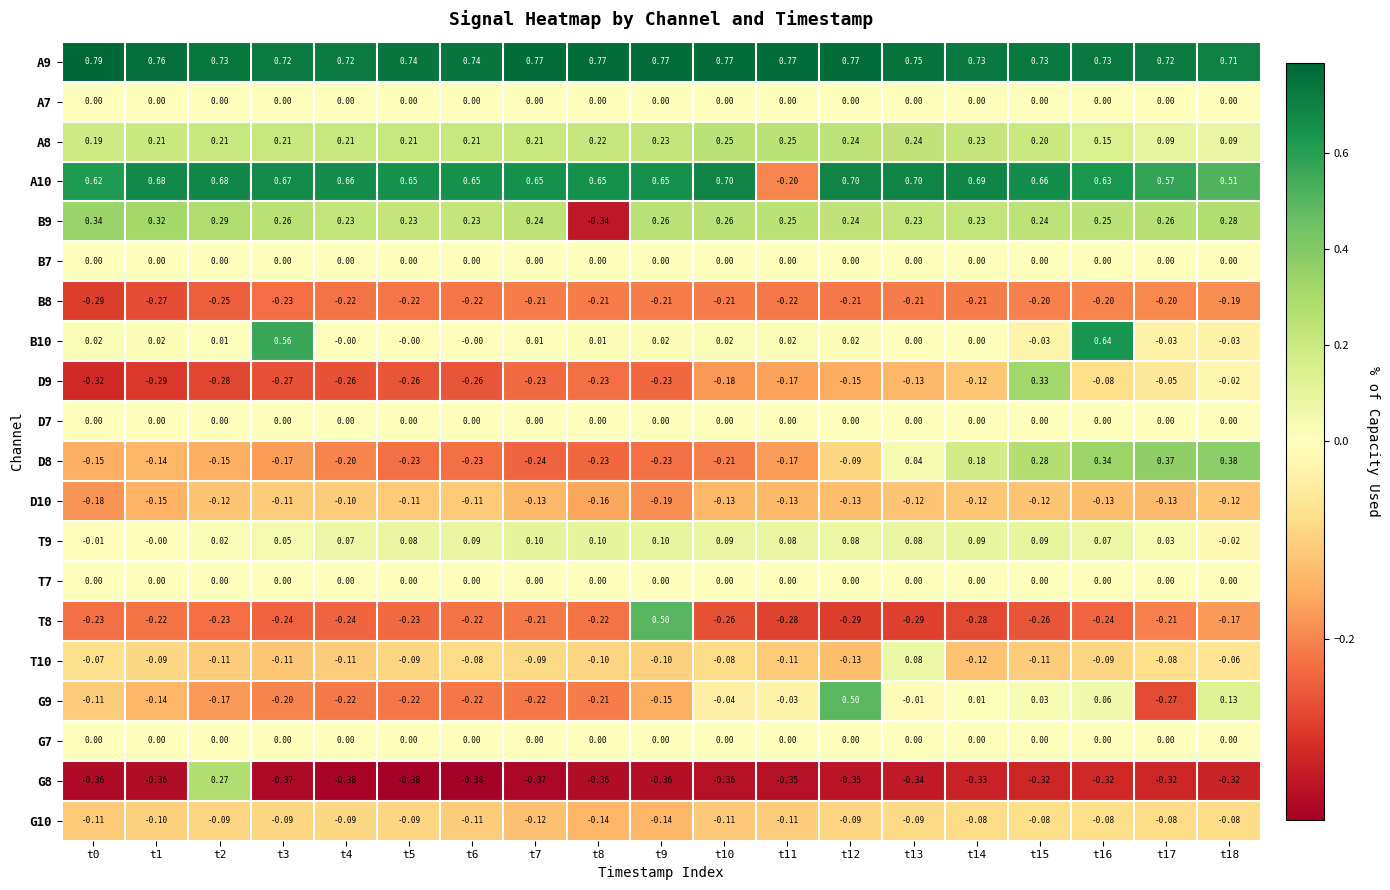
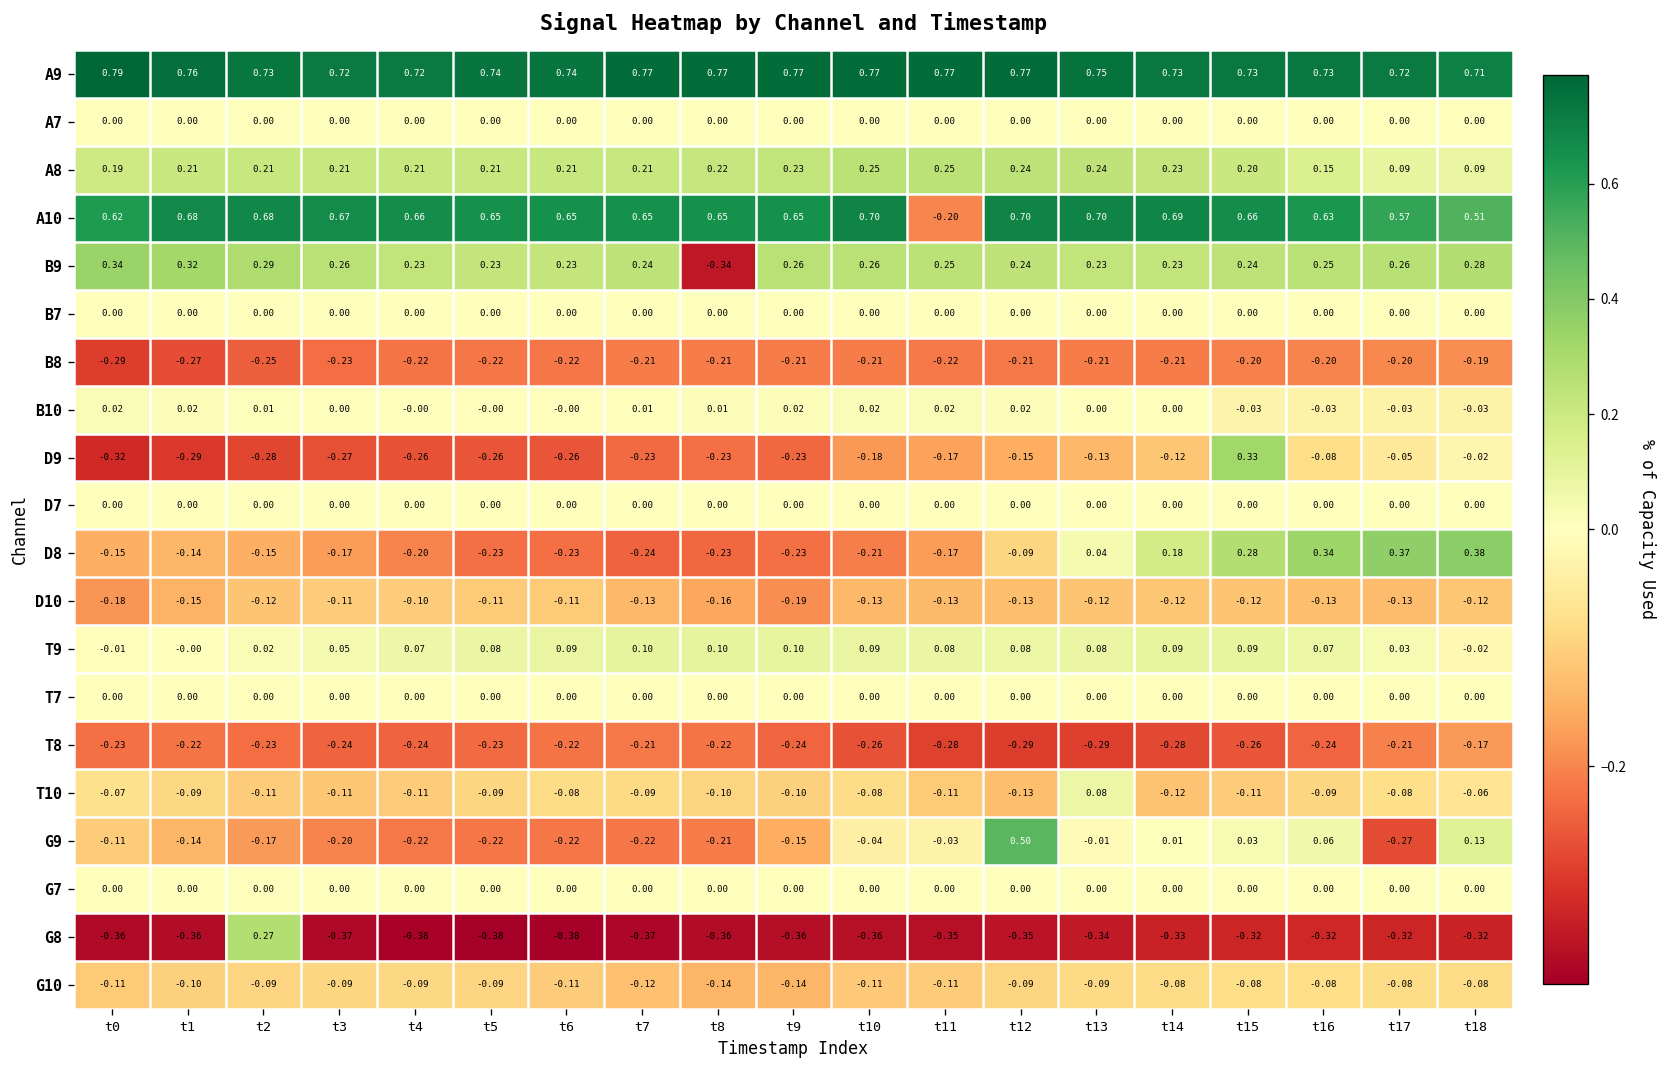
B10, t3: 0.56 -> 0.00
B10, t16: 0.64 -> -0.03
T8, t9: 0.50 -> -0.24
